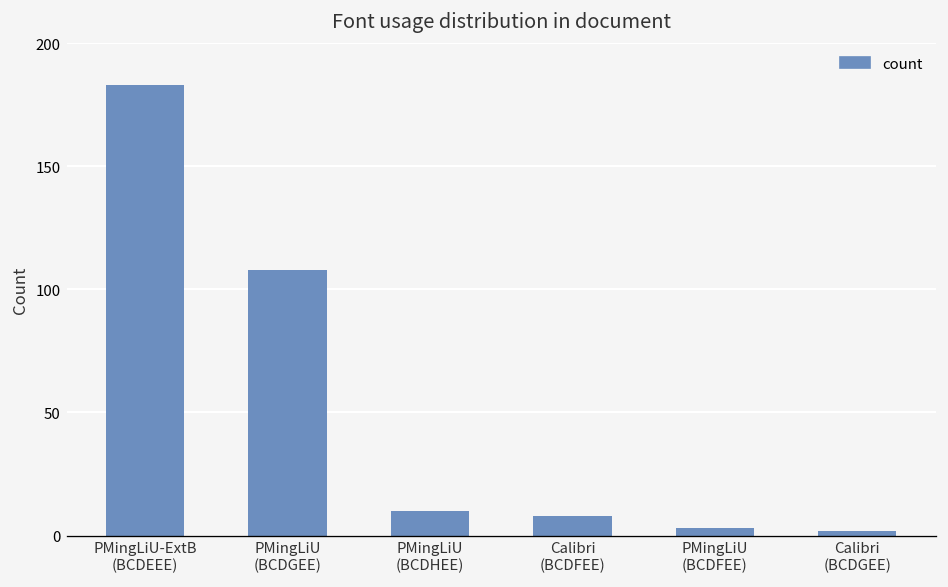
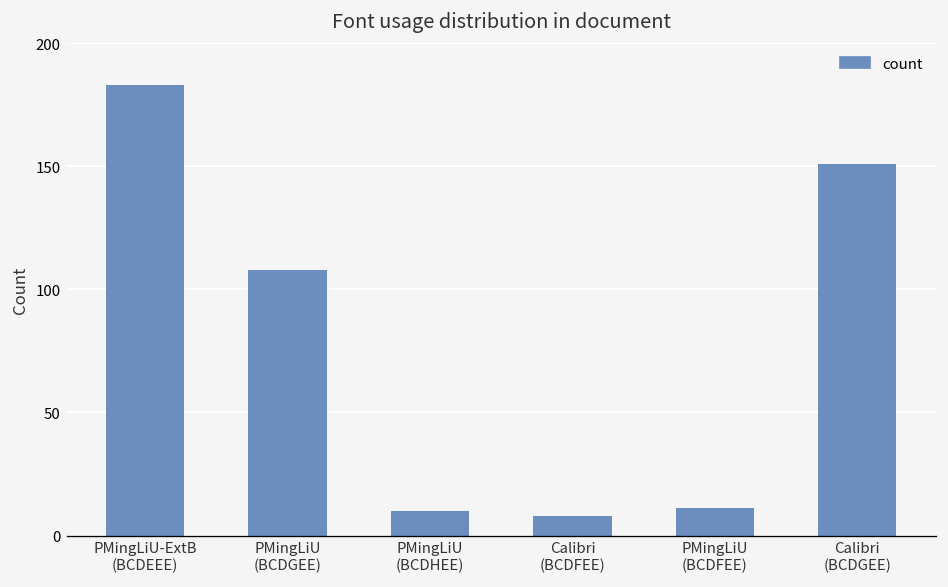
PMingLiU (BCDFEE): 3 -> 11
Calibri (BCDGEE): 2 -> 151
